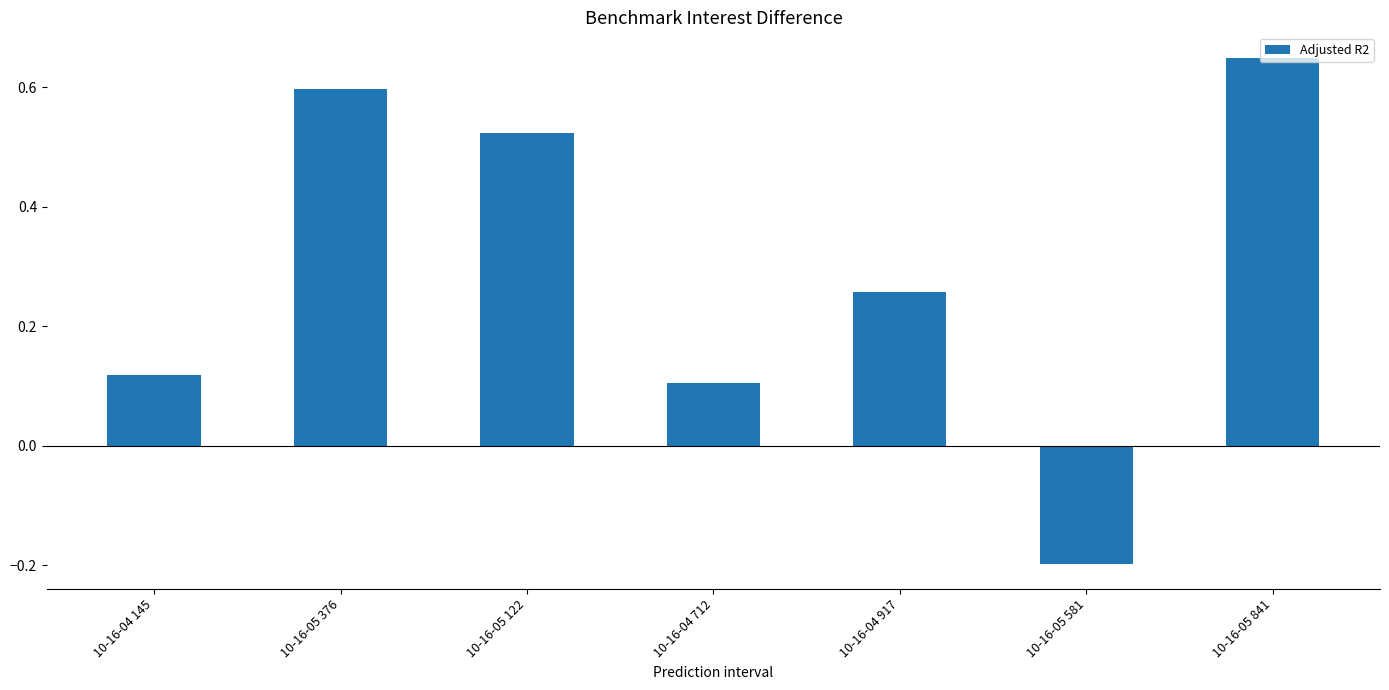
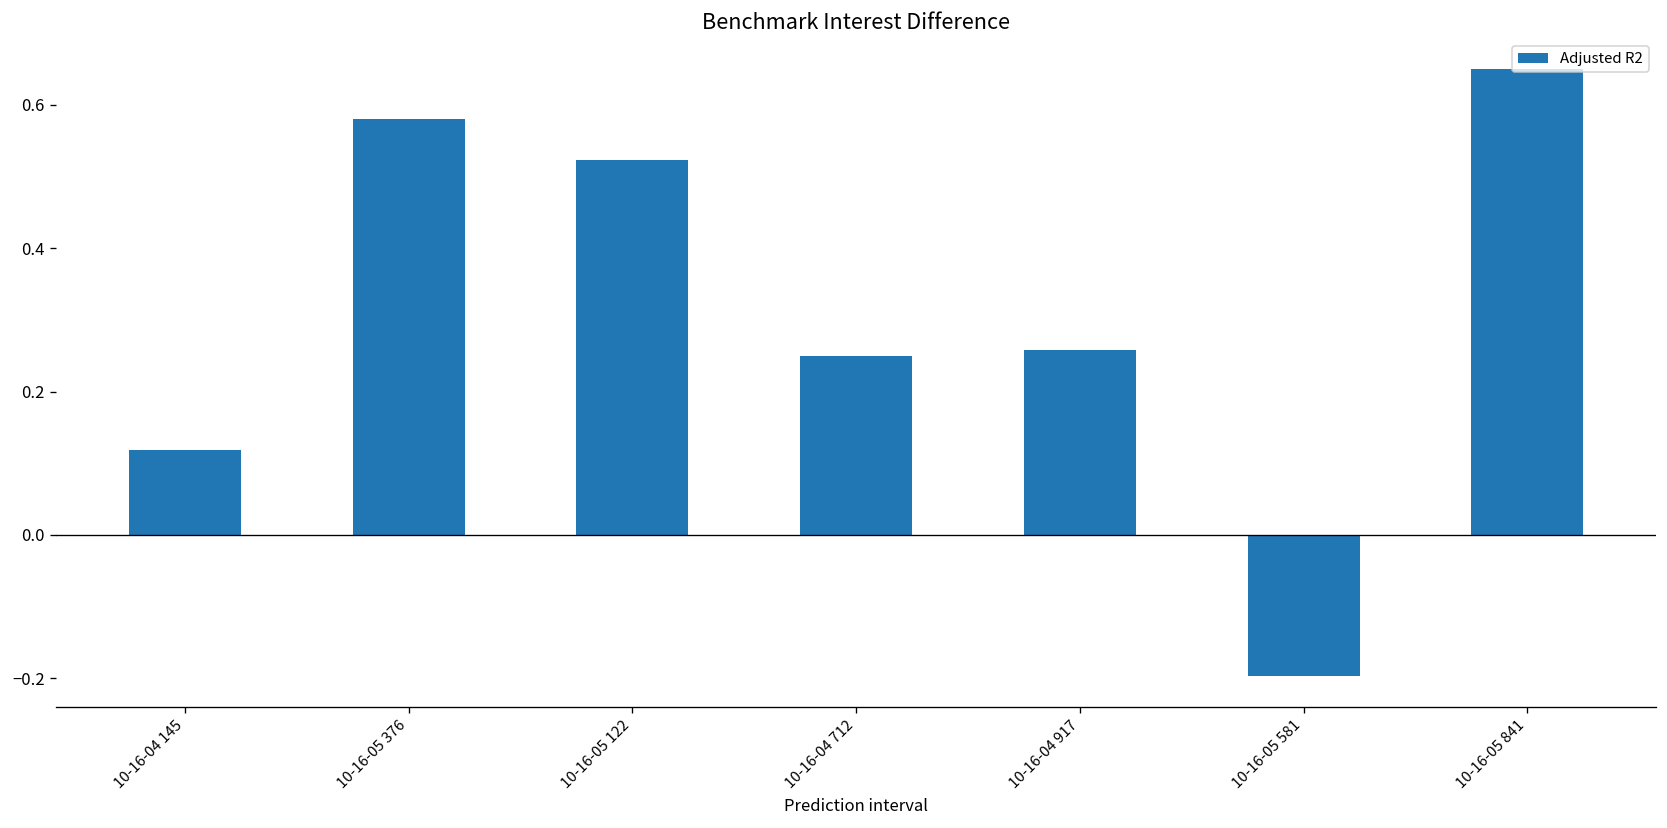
10-16-05 376: 0.60 -> 0.58
10-16-04 712: 0.10 -> 0.25
